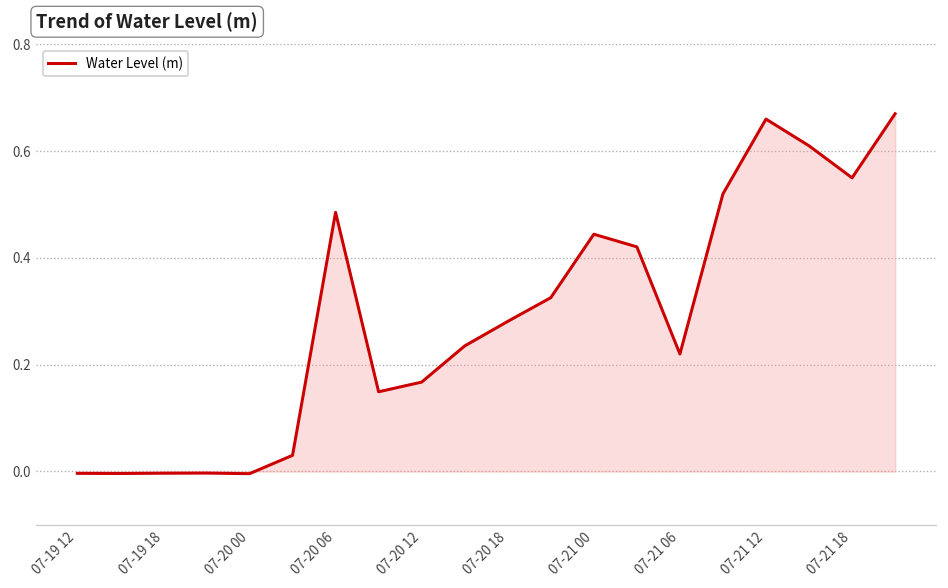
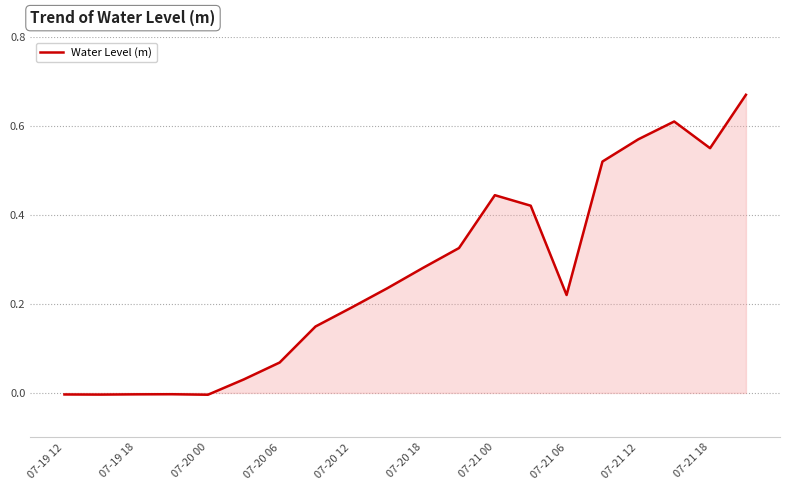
Water Level (m), 07-20 06: 0.49 -> 0.07
Water Level (m), 07-20 12: 0.17 -> 0.19
Water Level (m), 07-21 12: 0.66 -> 0.57
